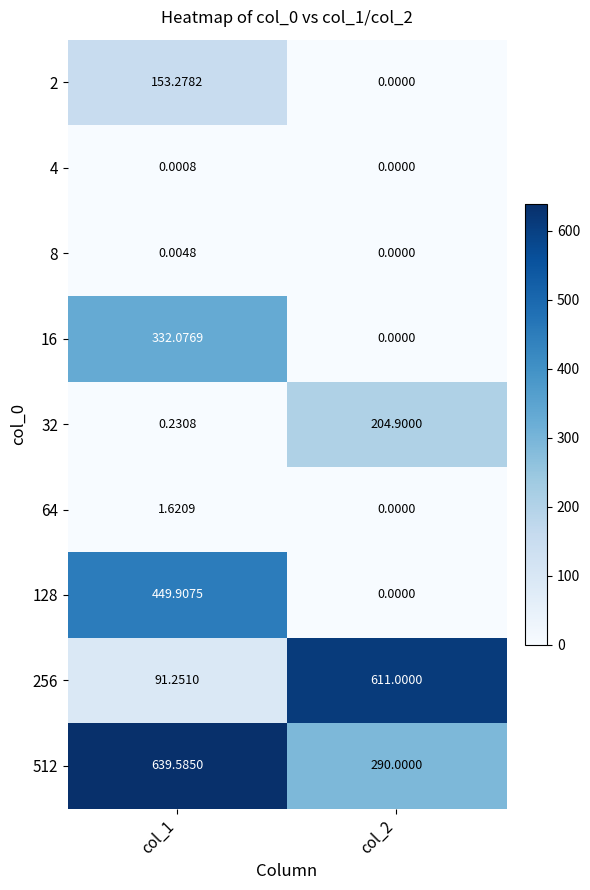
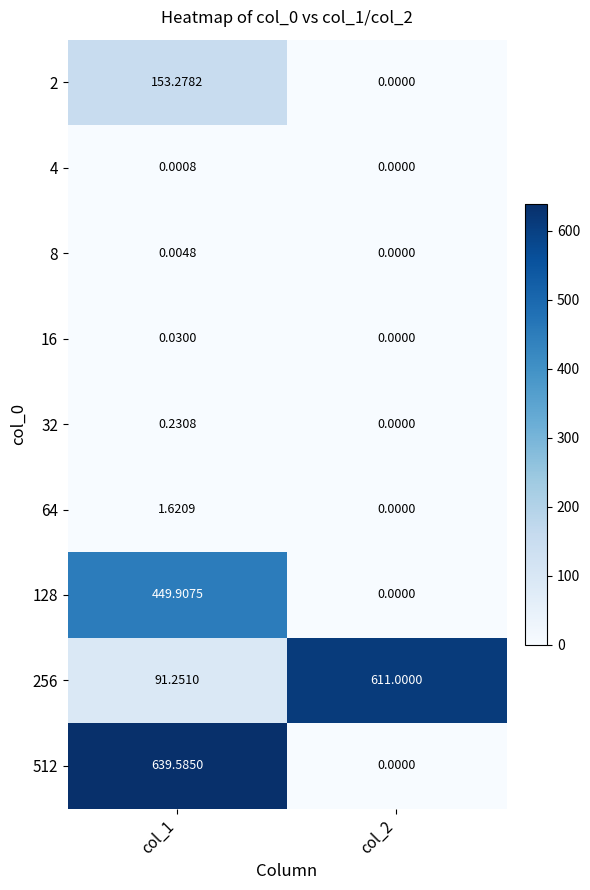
16, col_1: 332.0769 -> 0.0300
32, col_2: 204.9000 -> 0.0000
512, col_2: 290.0000 -> 0.0000
